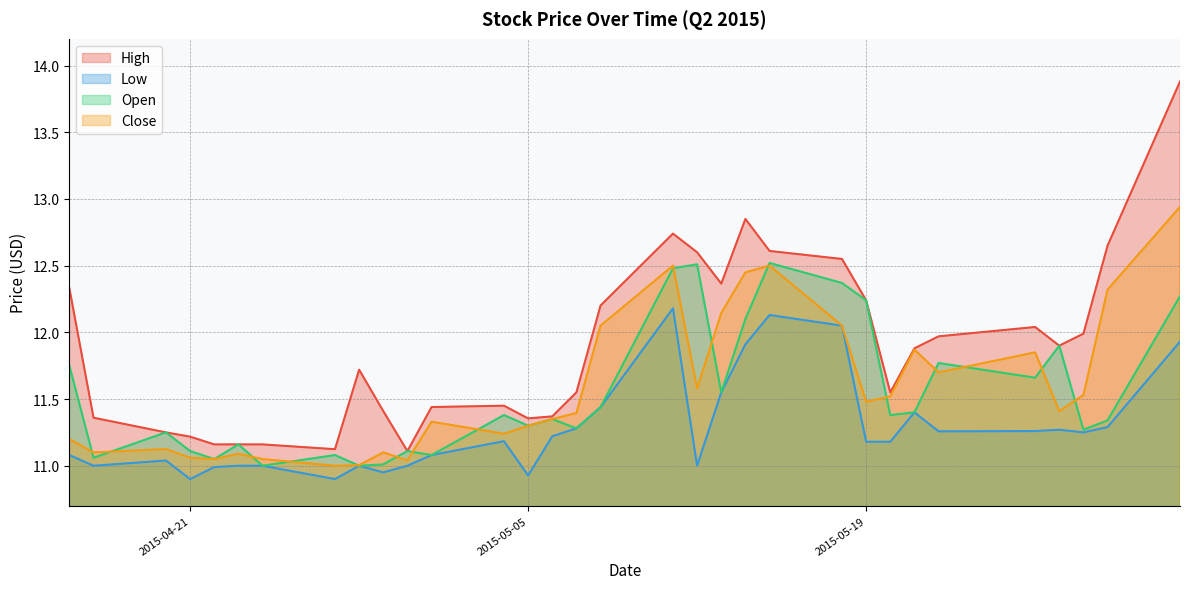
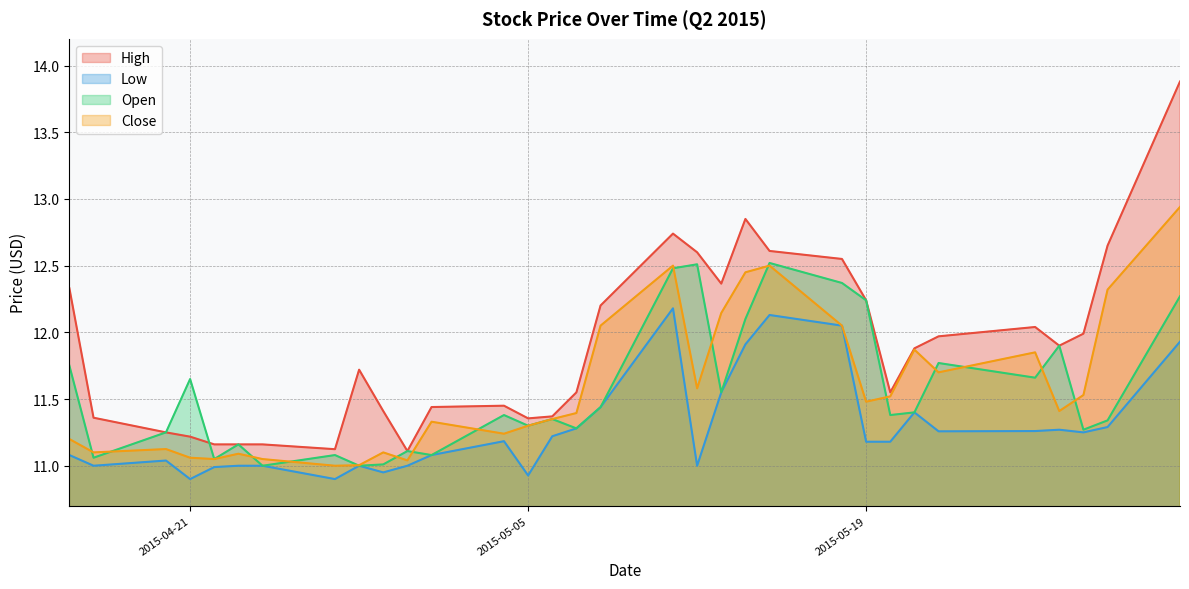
Open, 2015-04-21: 11.11 -> 11.65
